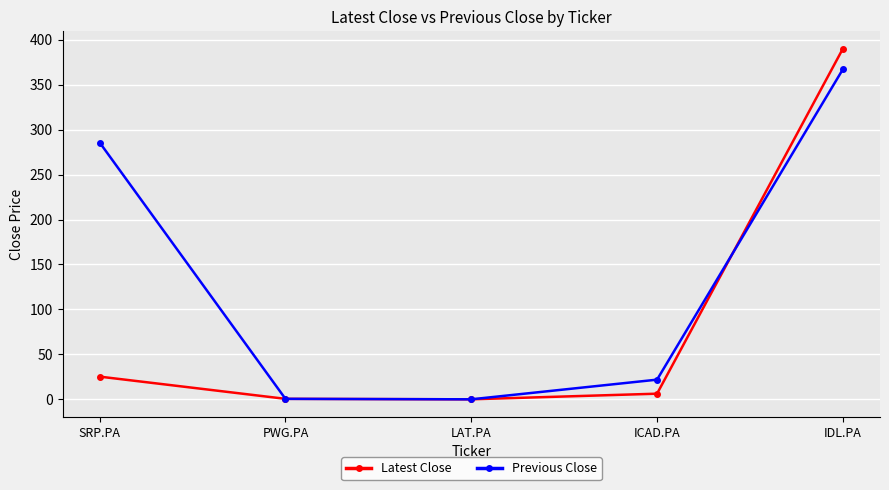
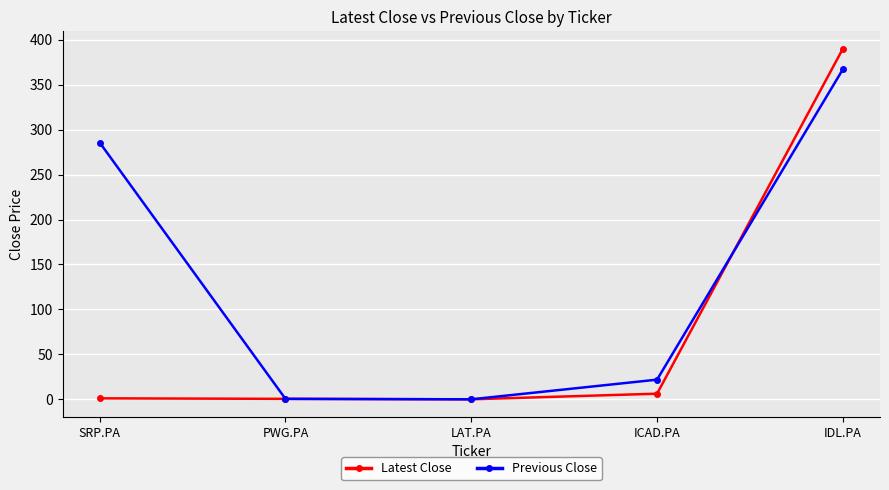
Latest Close, SRP.PA: 30 -> 0
